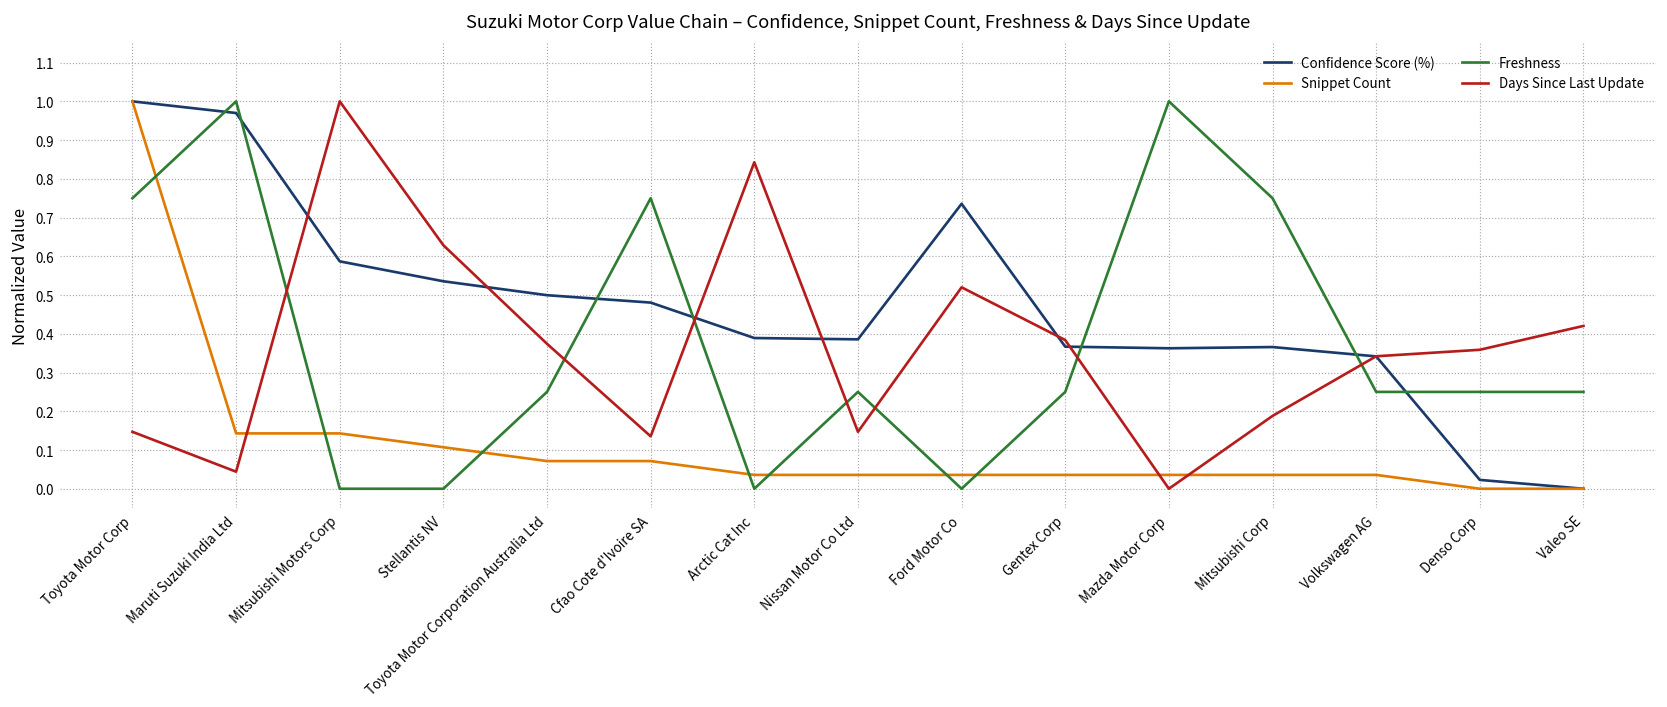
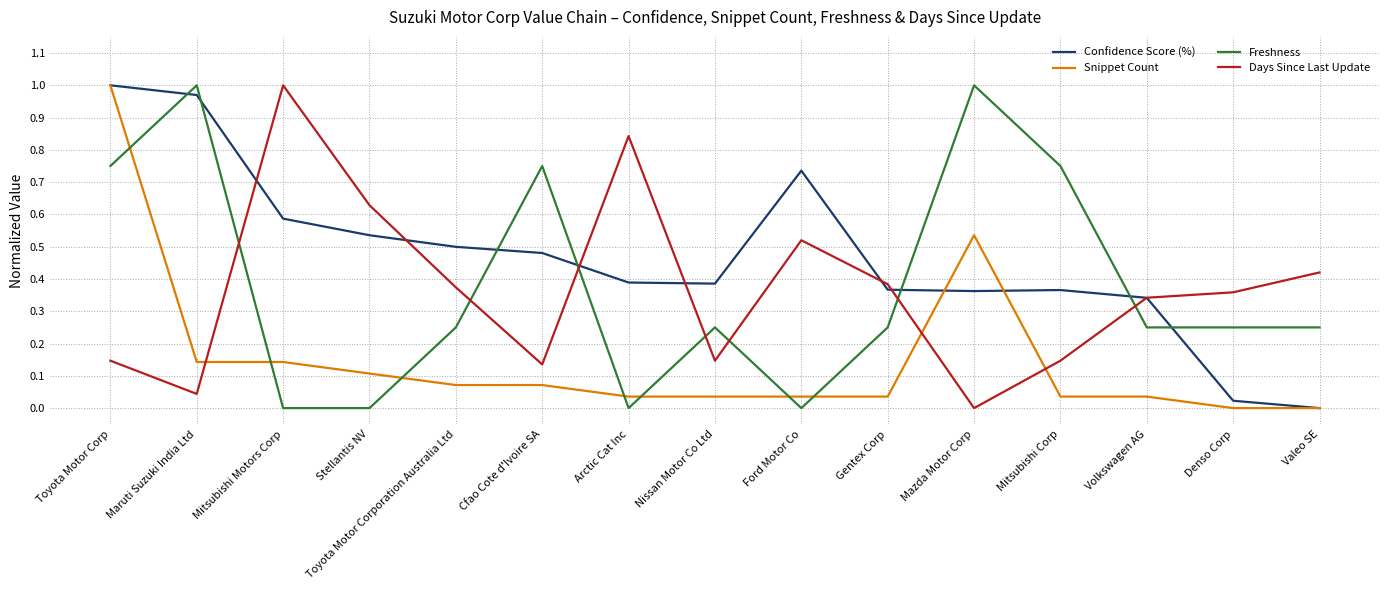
Snippet Count, Mazda Motor Corp: 0.04 -> 0.54
Days Since Last Update, Mitsubishi Corp: 0.19 -> 0.15
